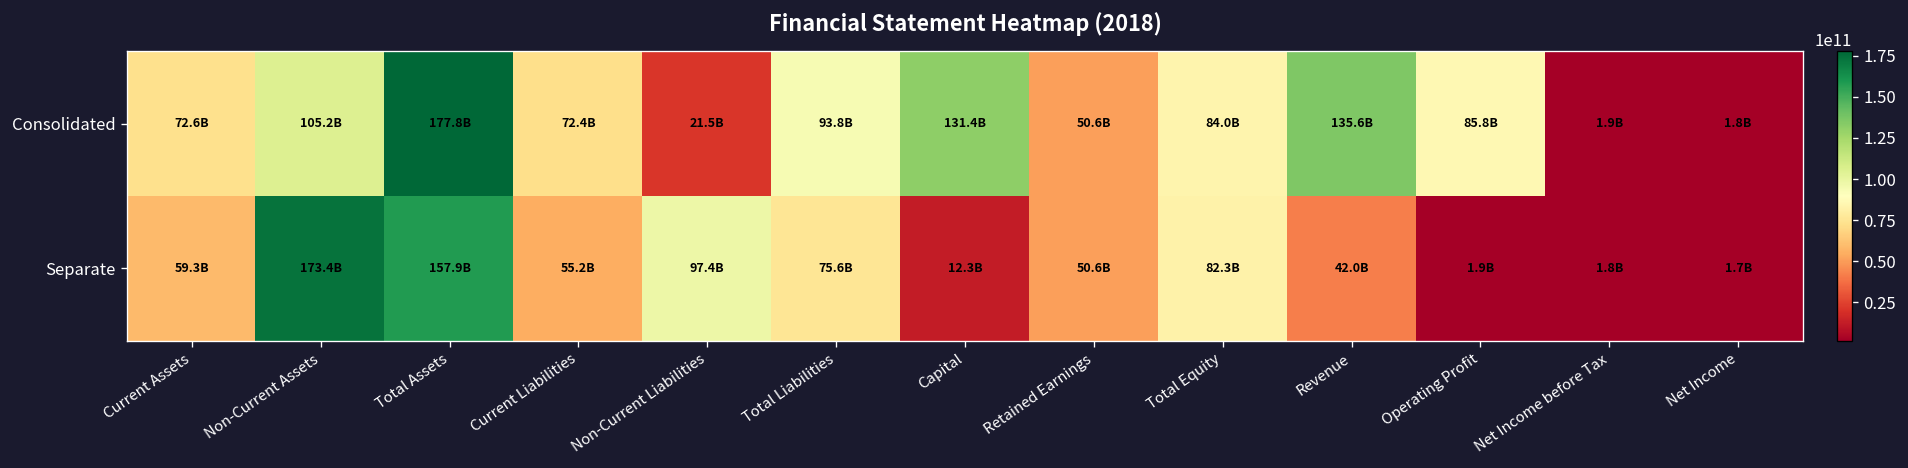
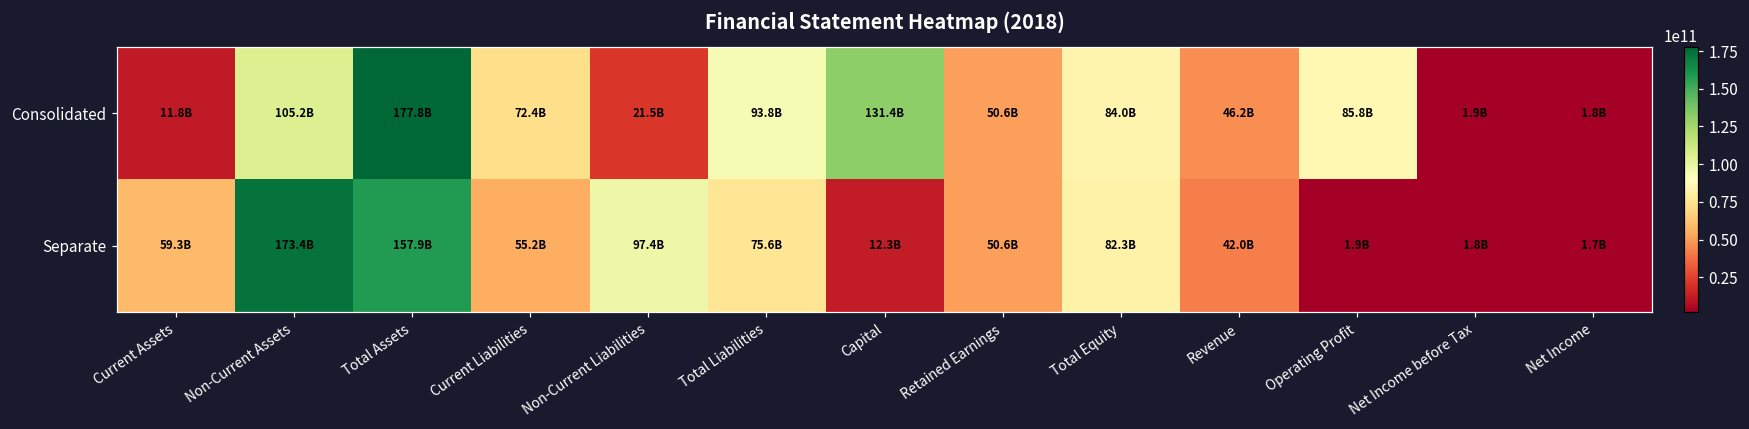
Consolidated, Current Assets: 72.6B -> 11.8B
Consolidated, Revenue: 135.6B -> 46.2B
